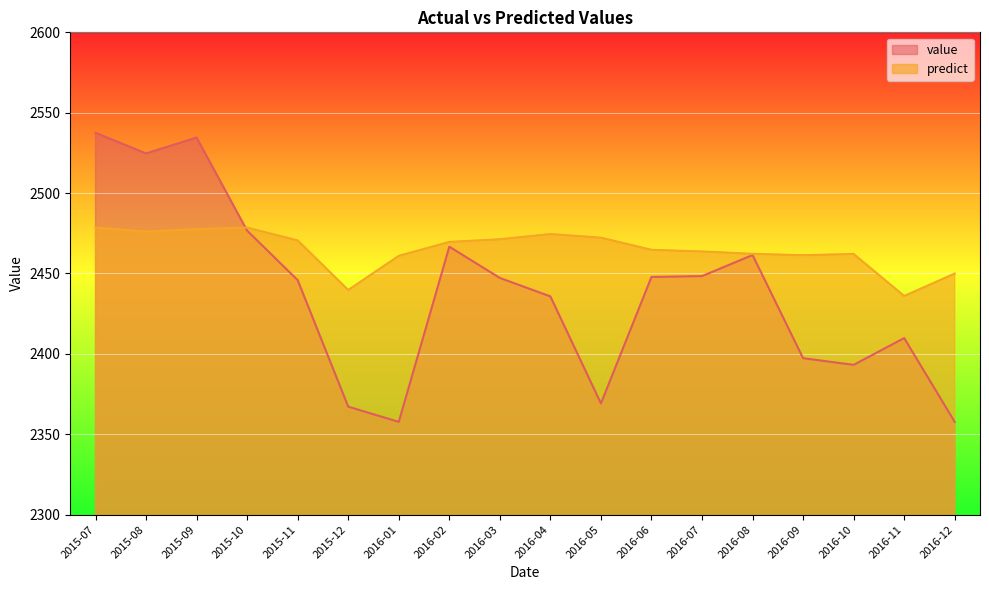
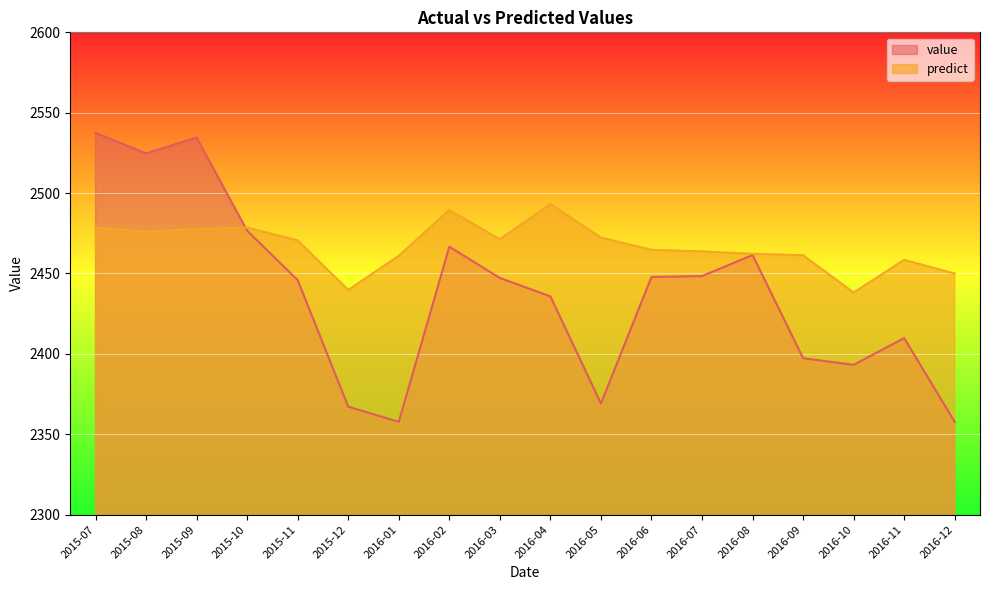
predict, 2016-02: 2470 -> 2490
predict, 2016-04: 2475 -> 2493
predict, 2016-10: 2462 -> 2438
predict, 2016-11: 2436 -> 2458
